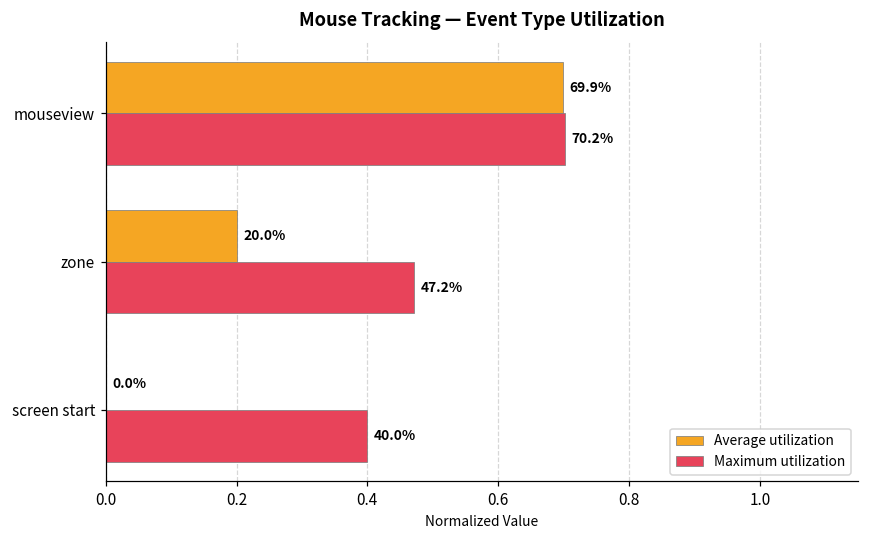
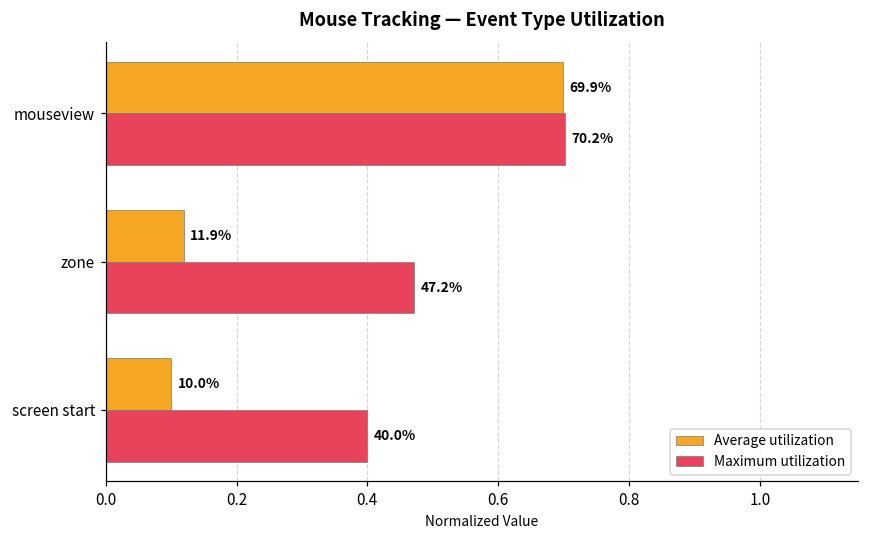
Average utilization, zone: 20.0% -> 11.9%
Average utilization, screen start: 0.0% -> 10.0%
